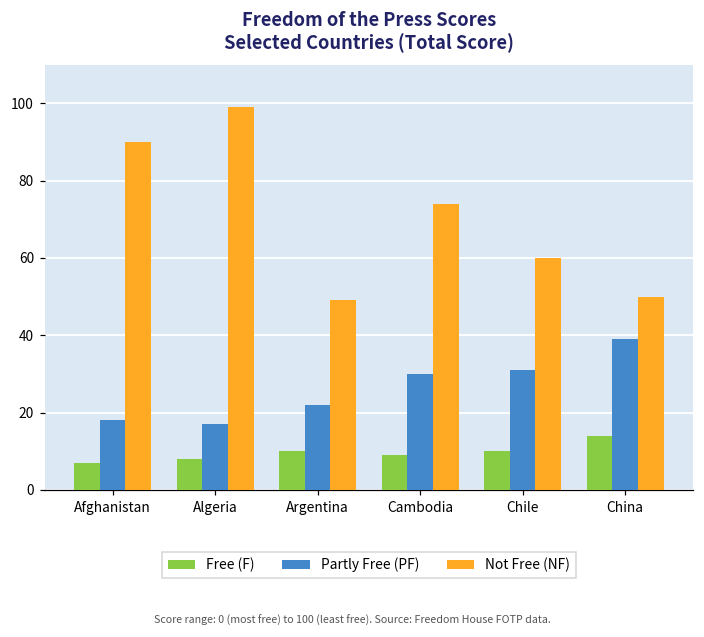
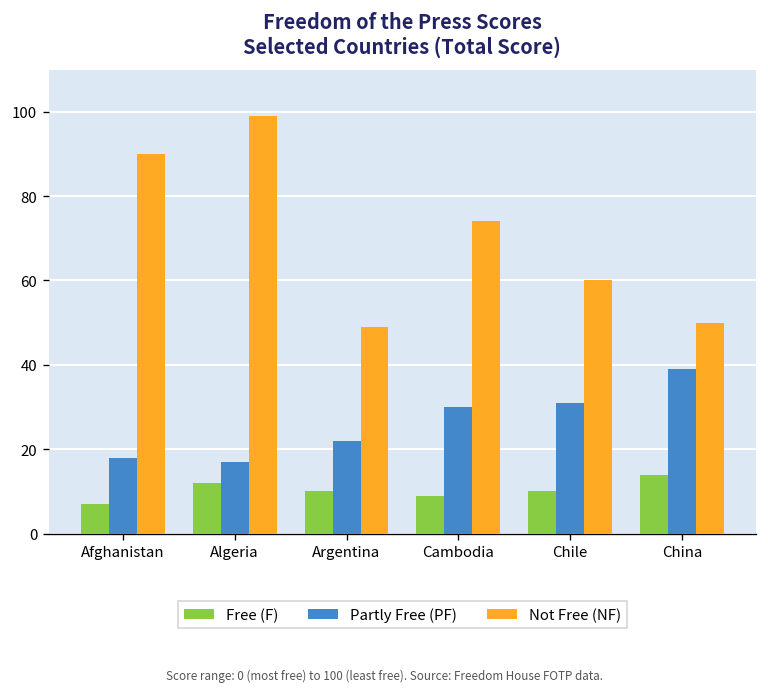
Free (F), Algeria: 8 -> 12
